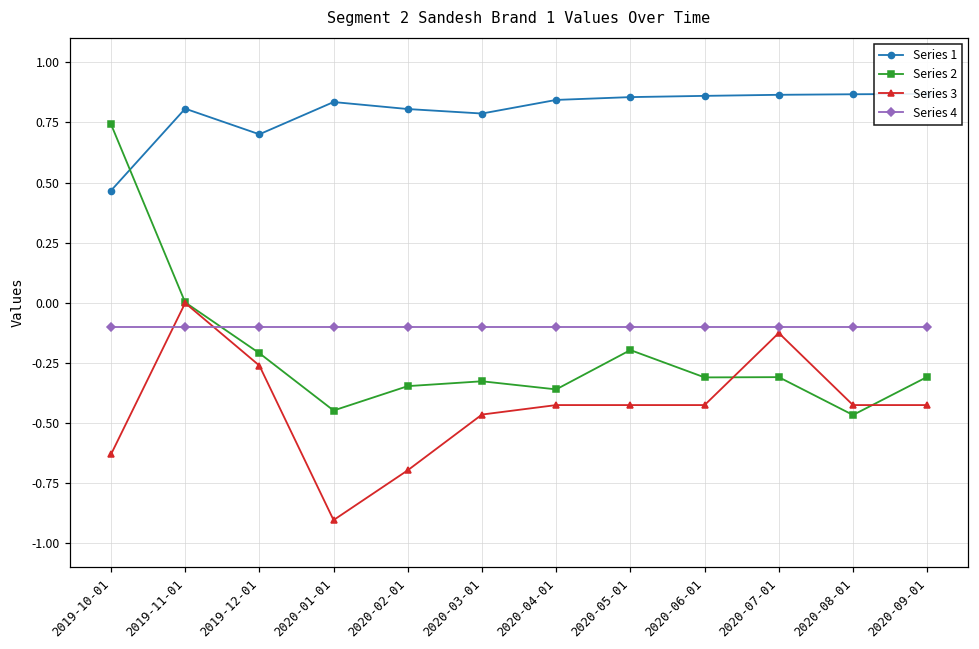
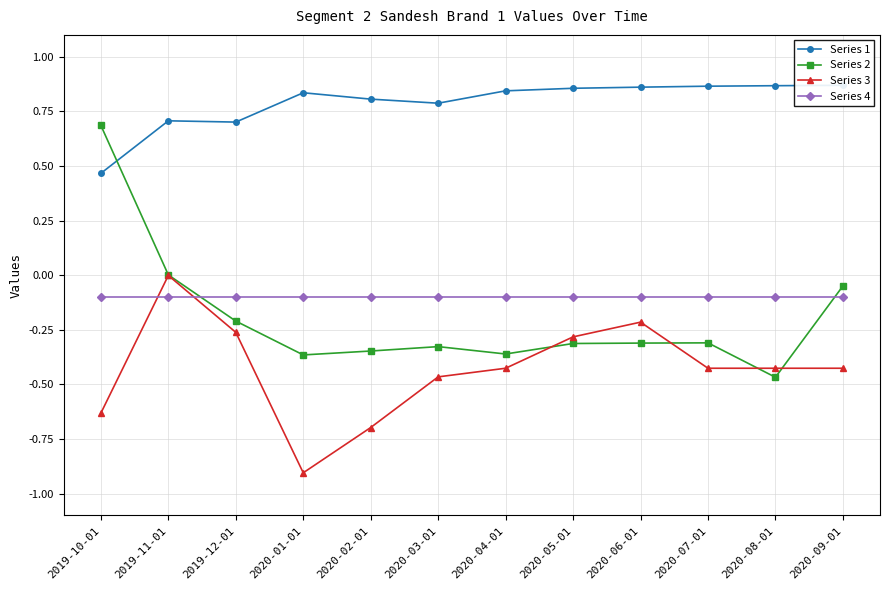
Series 2, 2019-10-01: 0.74 -> 0.69
Series 1, 2019-11-01: 0.81 -> 0.71
Series 2, 2020-01-01: -0.45 -> -0.37
Series 2, 2020-05-01: -0.20 -> -0.31
Series 3, 2020-05-01: -0.43 -> -0.28
Series 3, 2020-06-01: -0.43 -> -0.22
Series 3, 2020-07-01: -0.13 -> -0.43
Series 2, 2020-09-01: -0.31 -> -0.05
